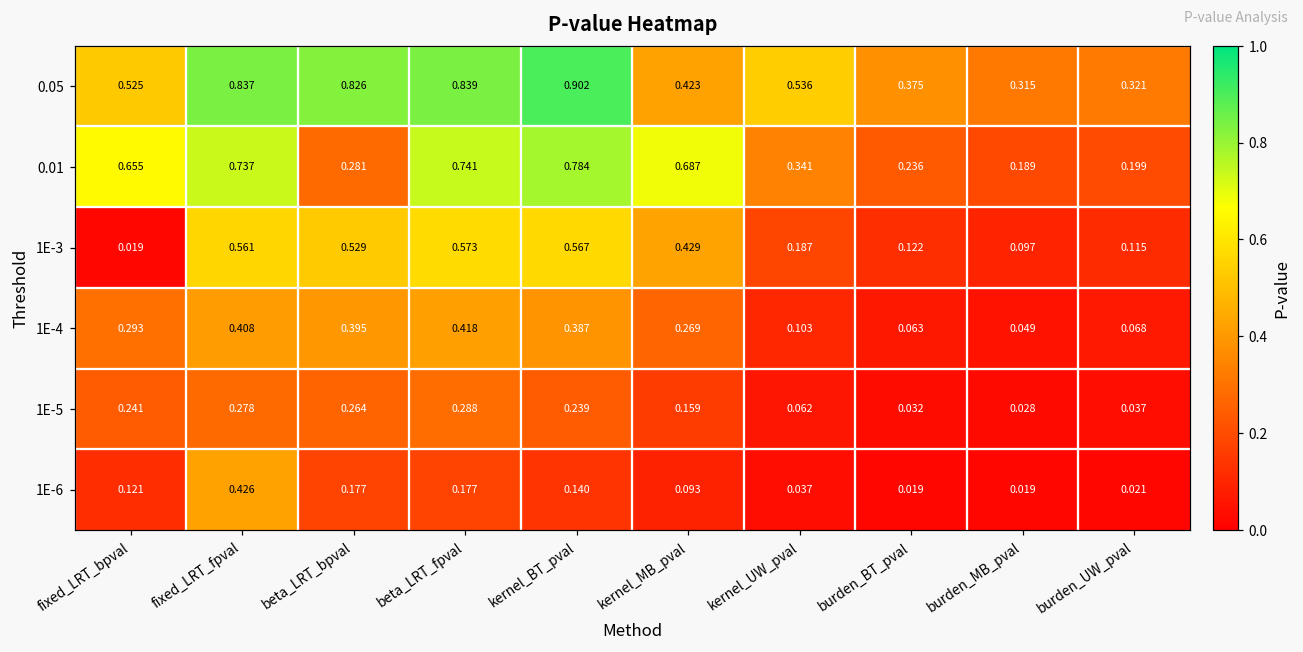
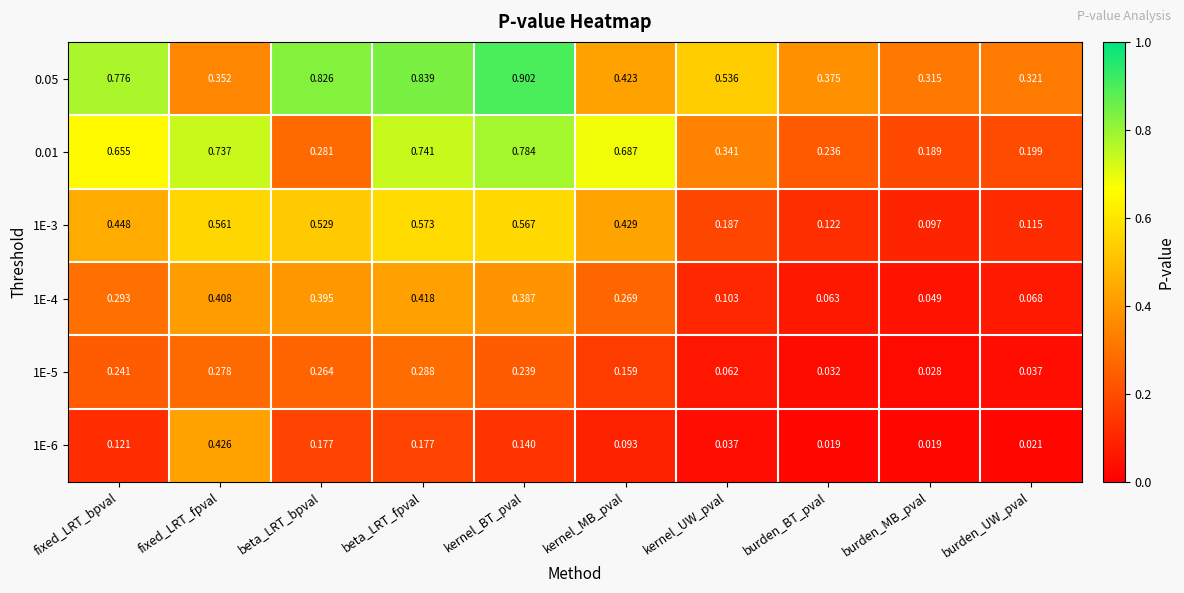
0.05, fixed_LRT_bpval: 0.525 -> 0.776
0.05, fixed_LRT_fpval: 0.837 -> 0.352
1E-3, fixed_LRT_bpval: 0.019 -> 0.448
